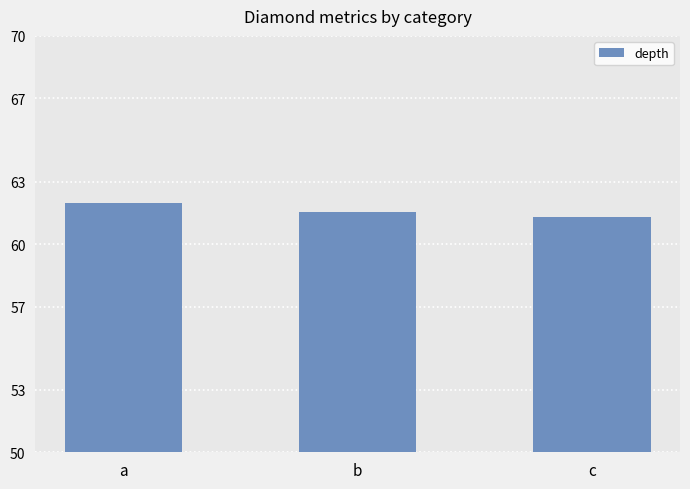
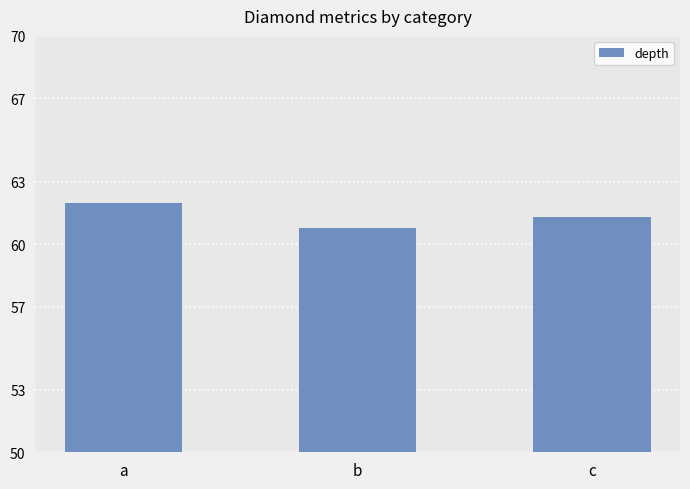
b: 61.6 -> 60.8
